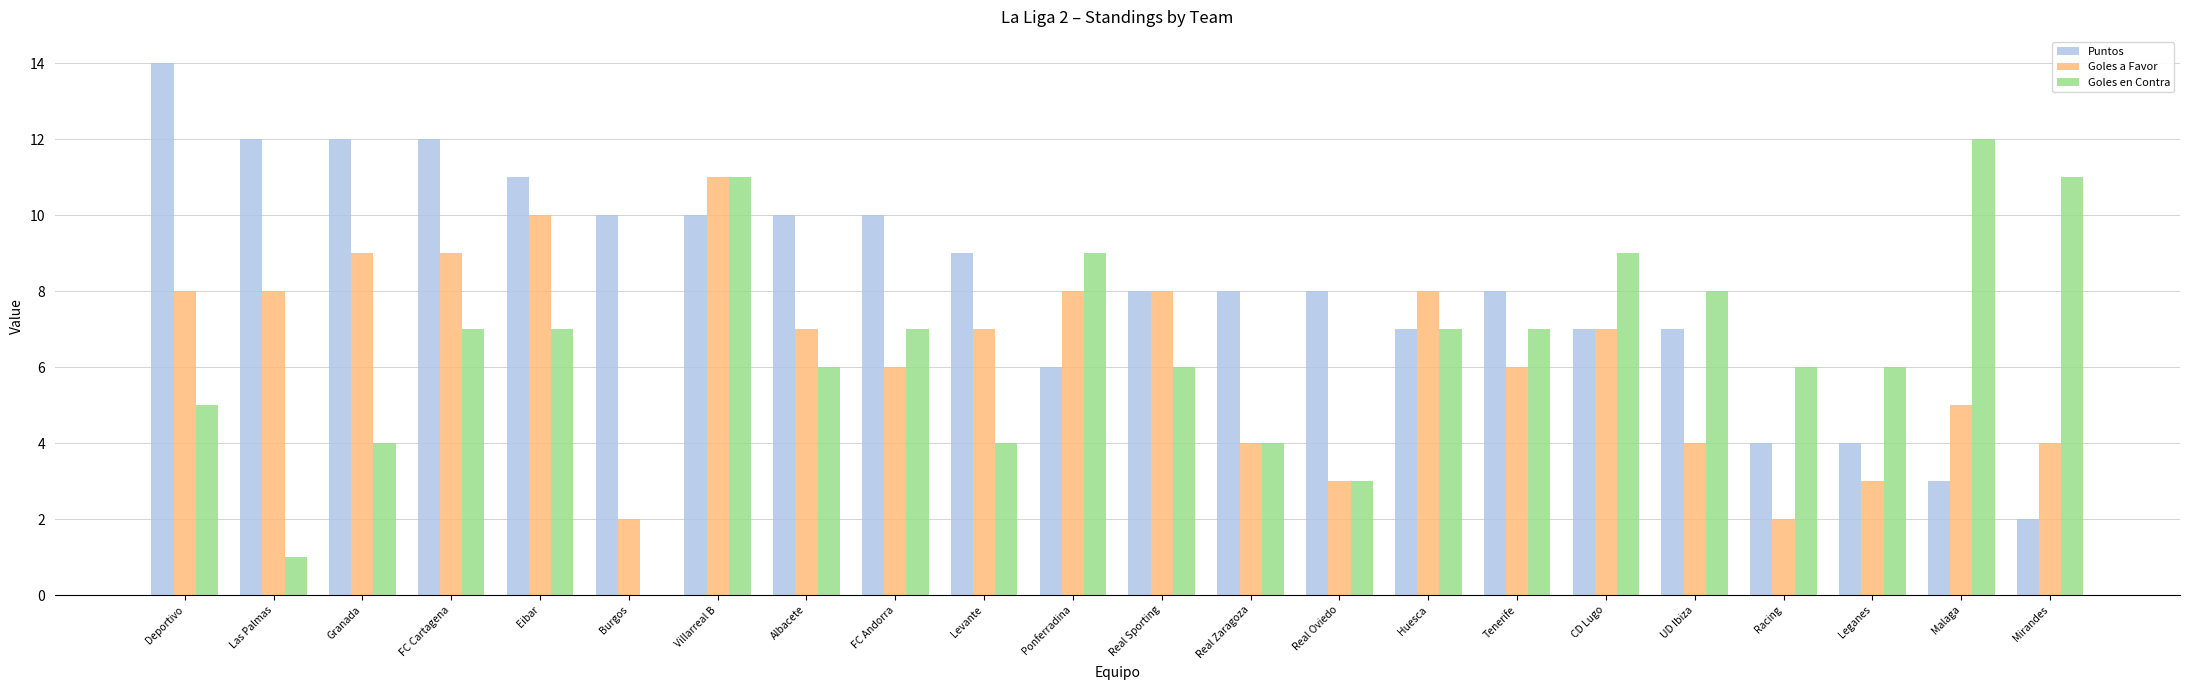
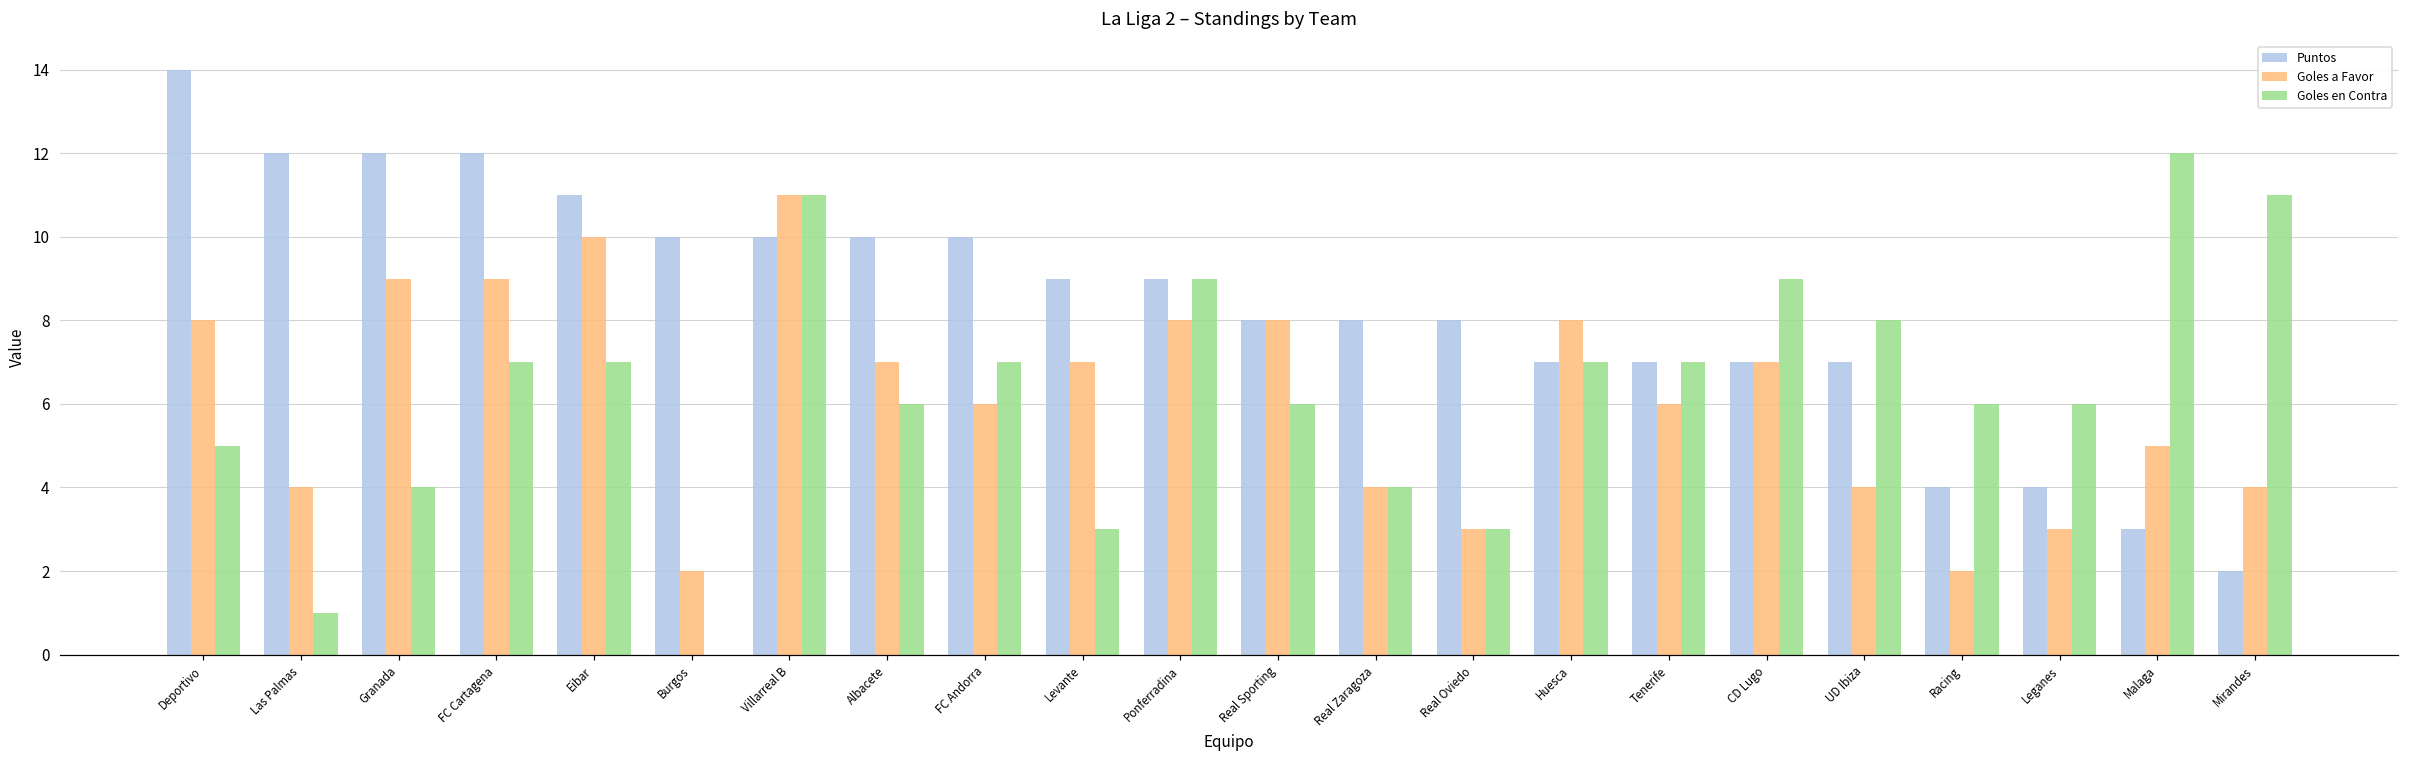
Goles a Favor, Las Palmas: 8 -> 4
Goles en Contra, Levante: 4 -> 3
Puntos, Ponferradina: 6 -> 9
Puntos, Tenerife: 8 -> 7
